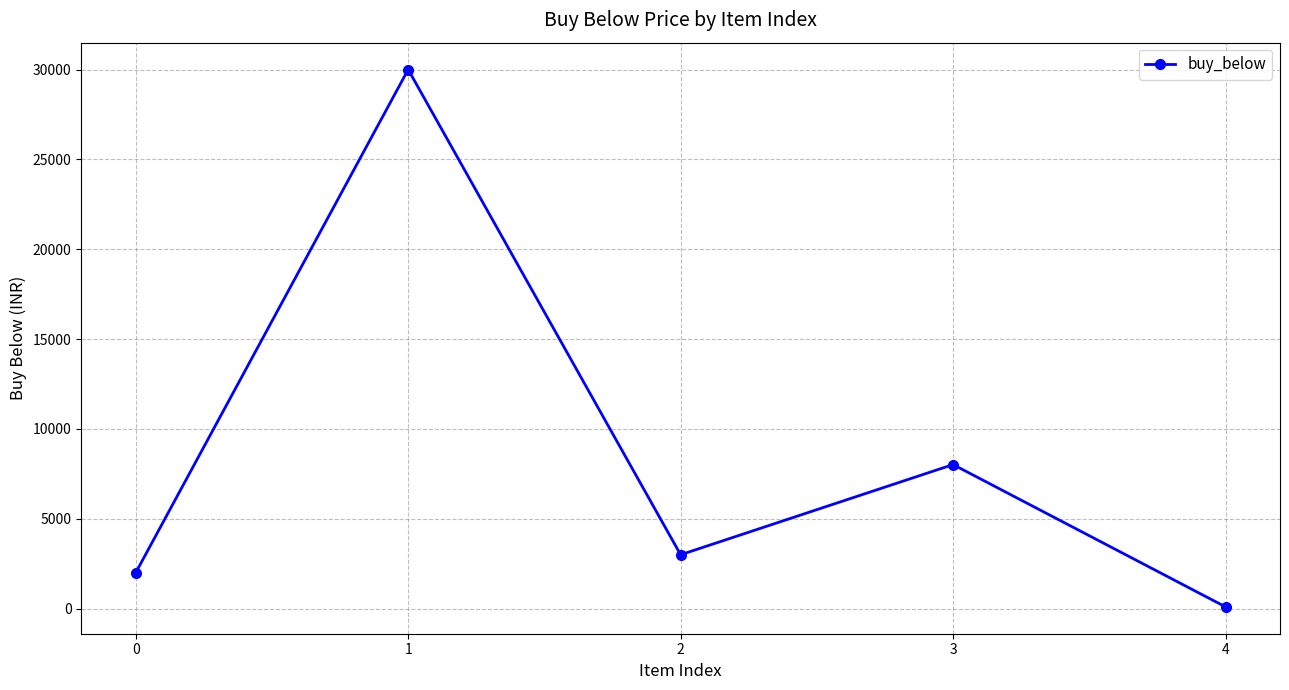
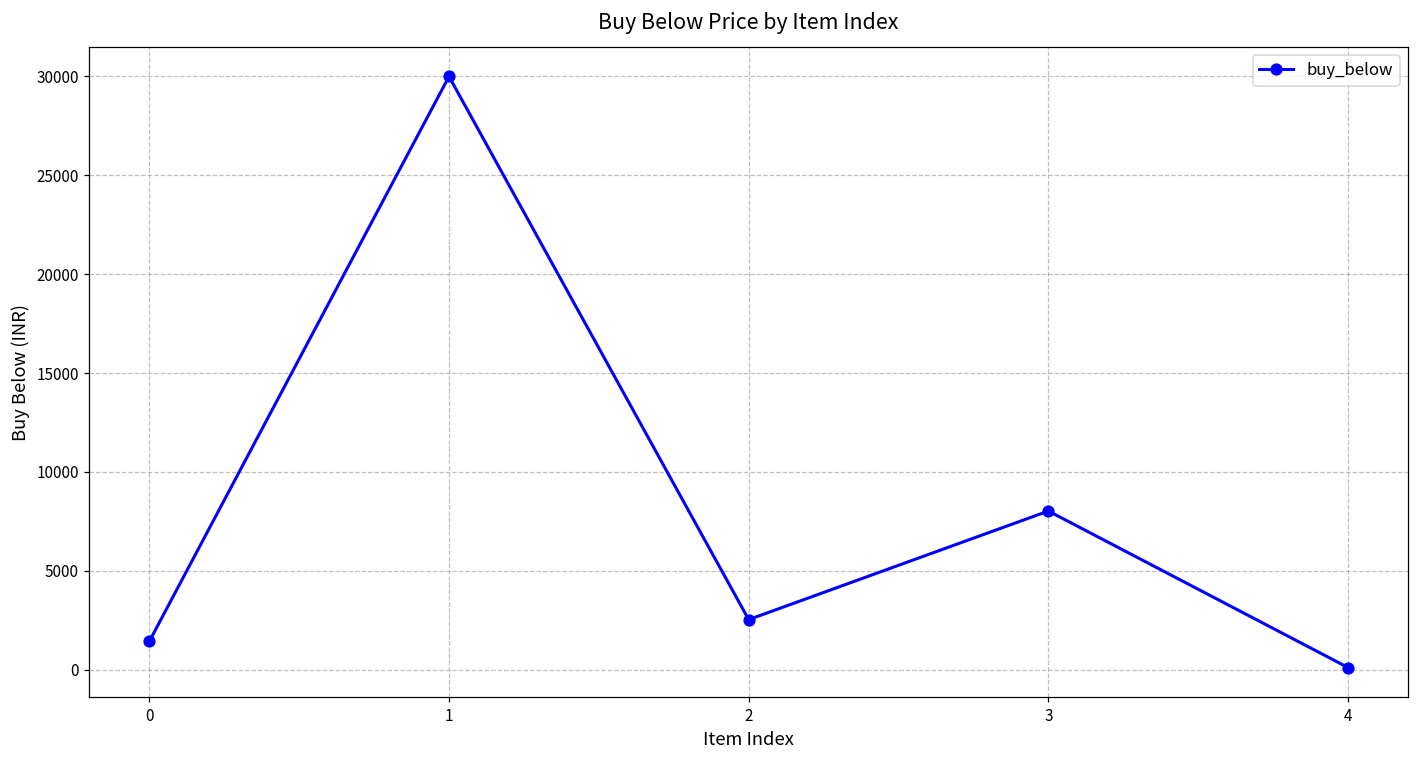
0: 2000 -> 1400
2: 3000 -> 2500
